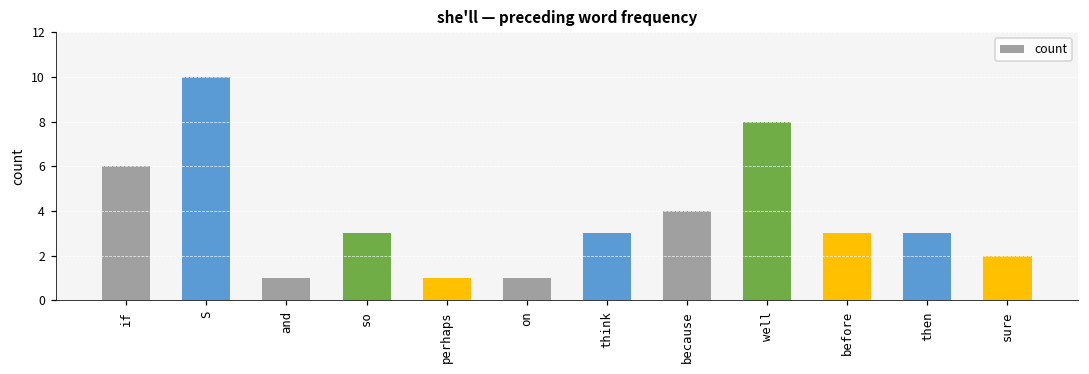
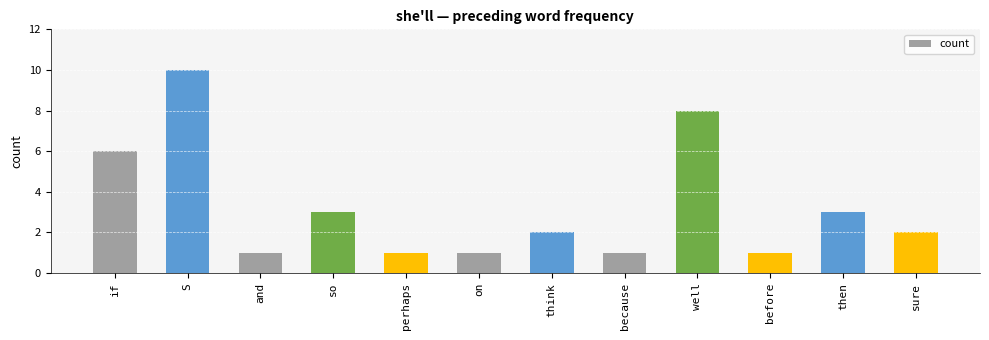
think: 3 -> 2
because: 4 -> 1
before: 3 -> 1
